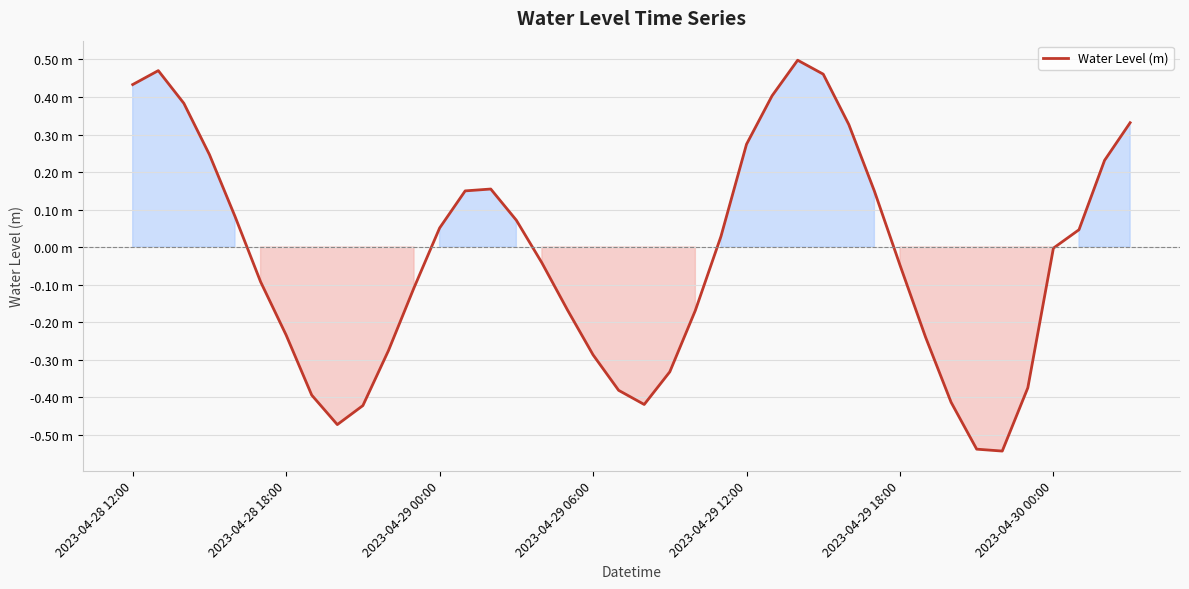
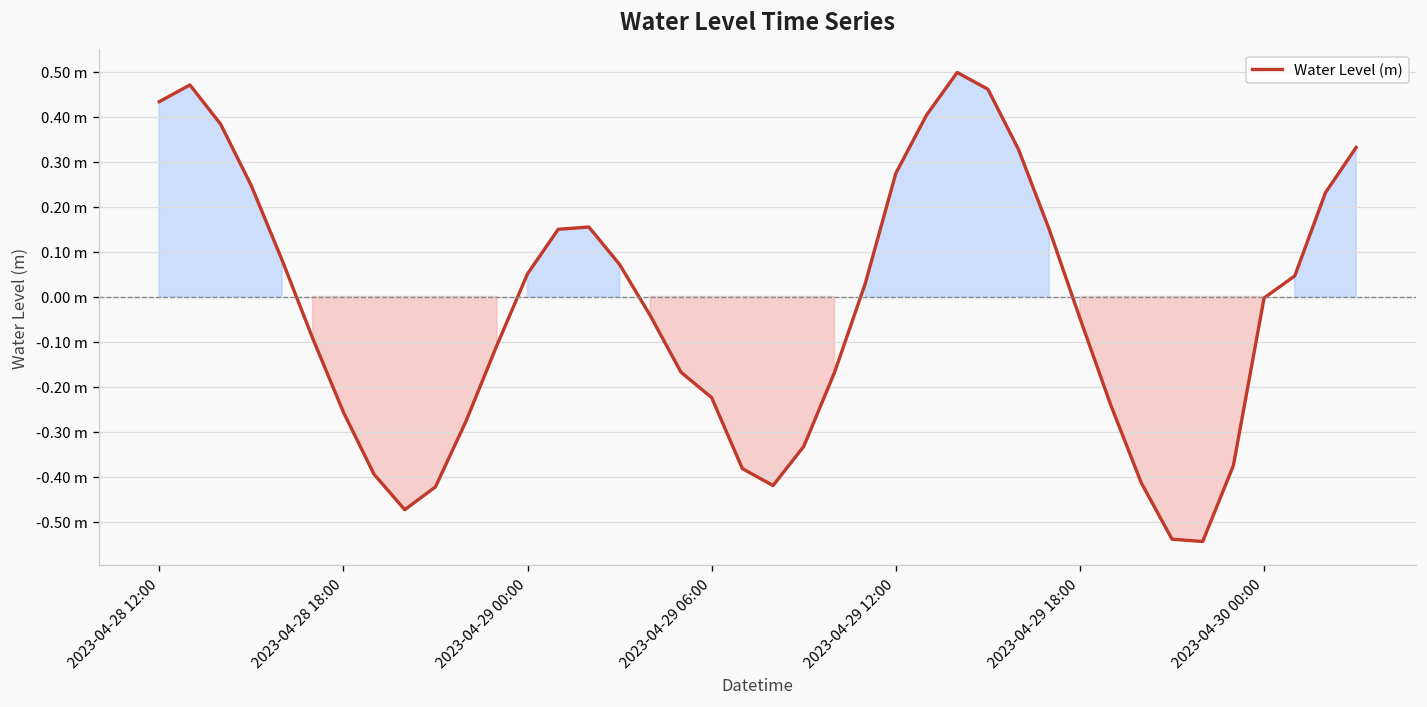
2023-04-28 18:00: -0.23 m -> -0.26 m
2023-04-29 06:00: -0.29 m -> -0.22 m
